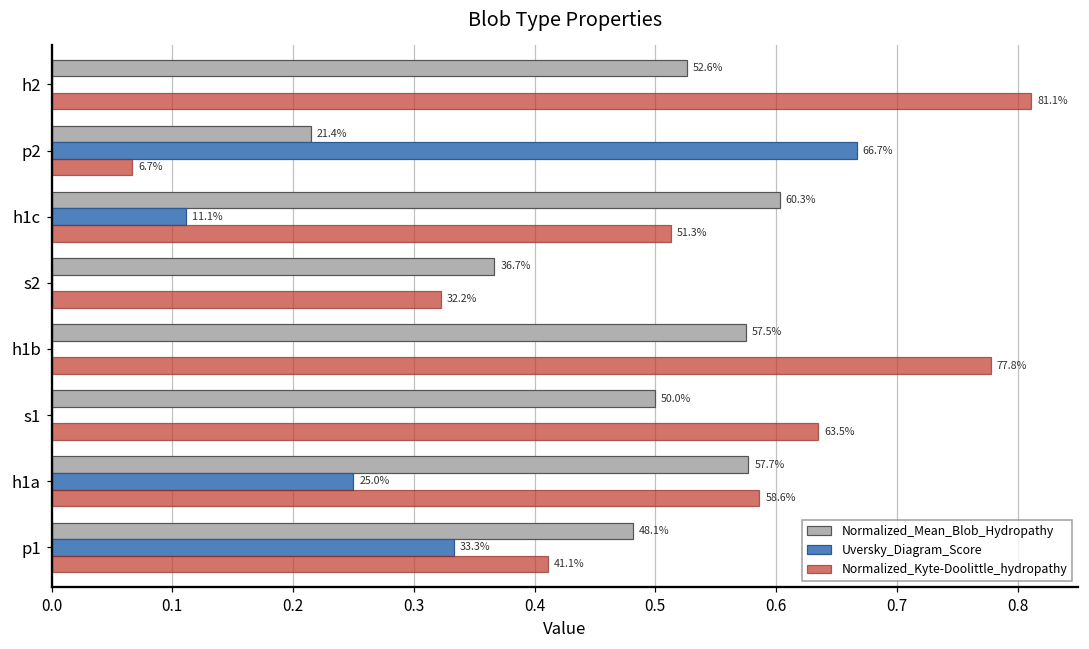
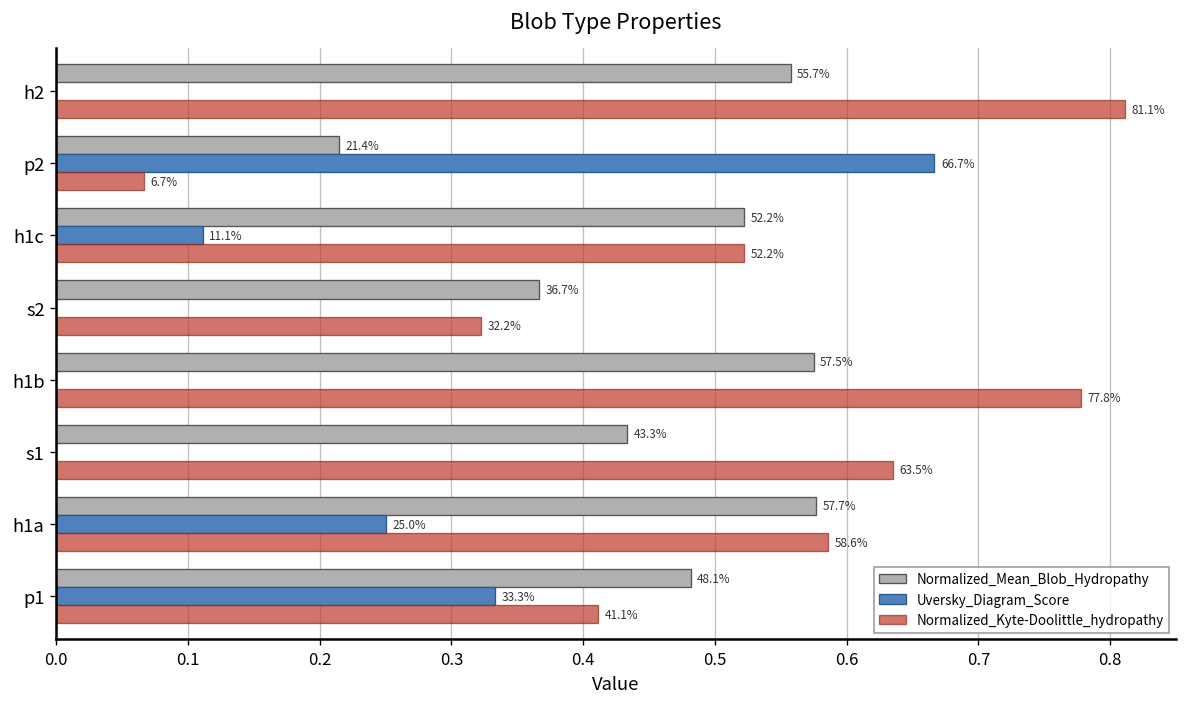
Normalized_Mean_Blob_Hydropathy, h2: 52.6% -> 55.7%
Normalized_Mean_Blob_Hydropathy, h1c: 60.3% -> 52.2%
Normalized_Kyte-Doolittle_hydropathy, h1c: 51.3% -> 52.2%
Normalized_Mean_Blob_Hydropathy, s1: 50.0% -> 43.3%
